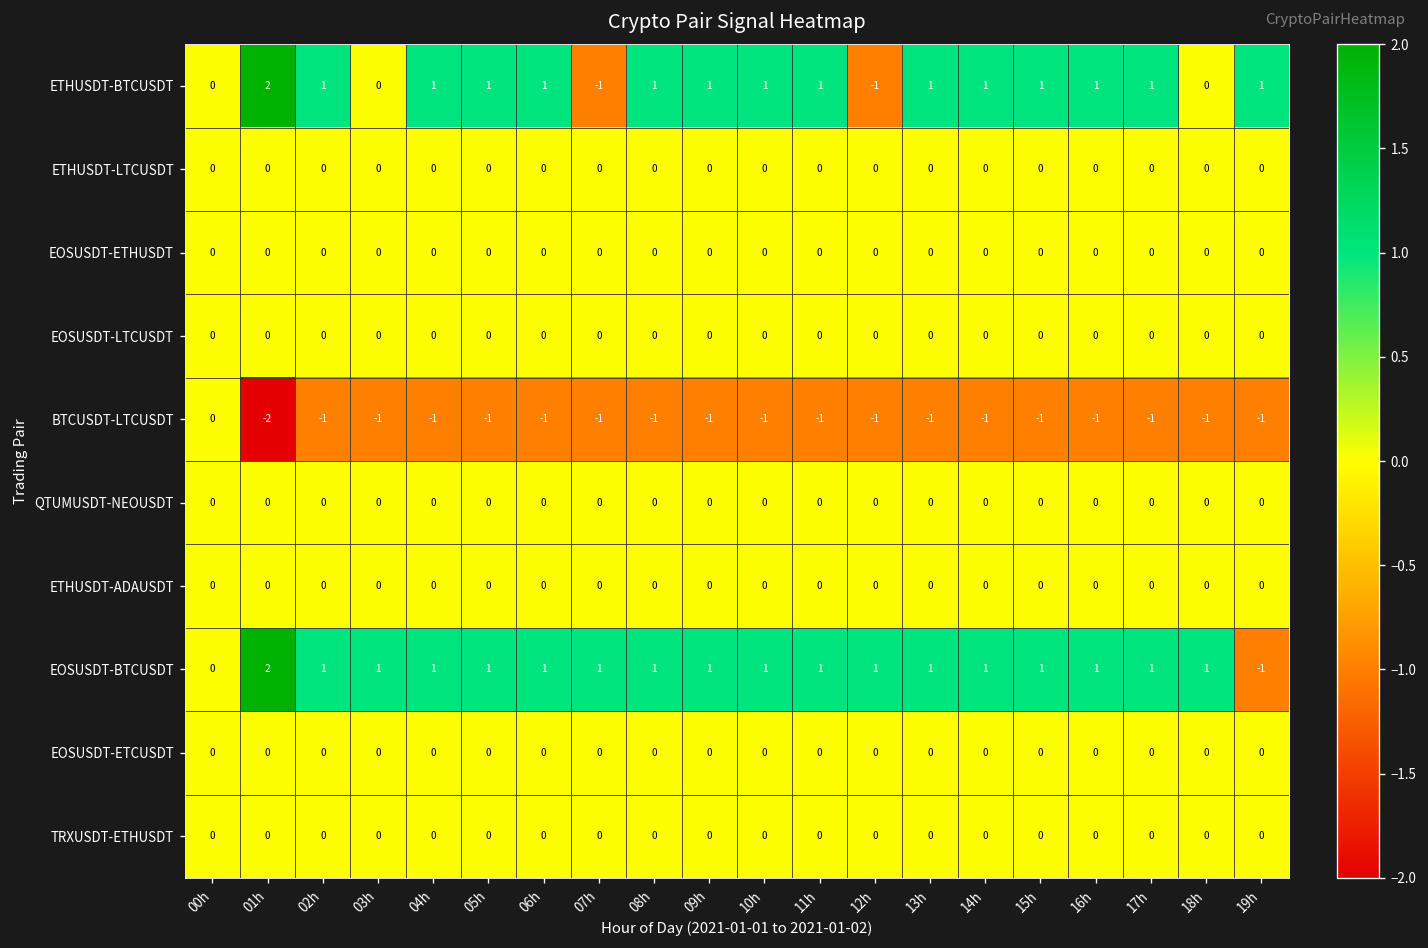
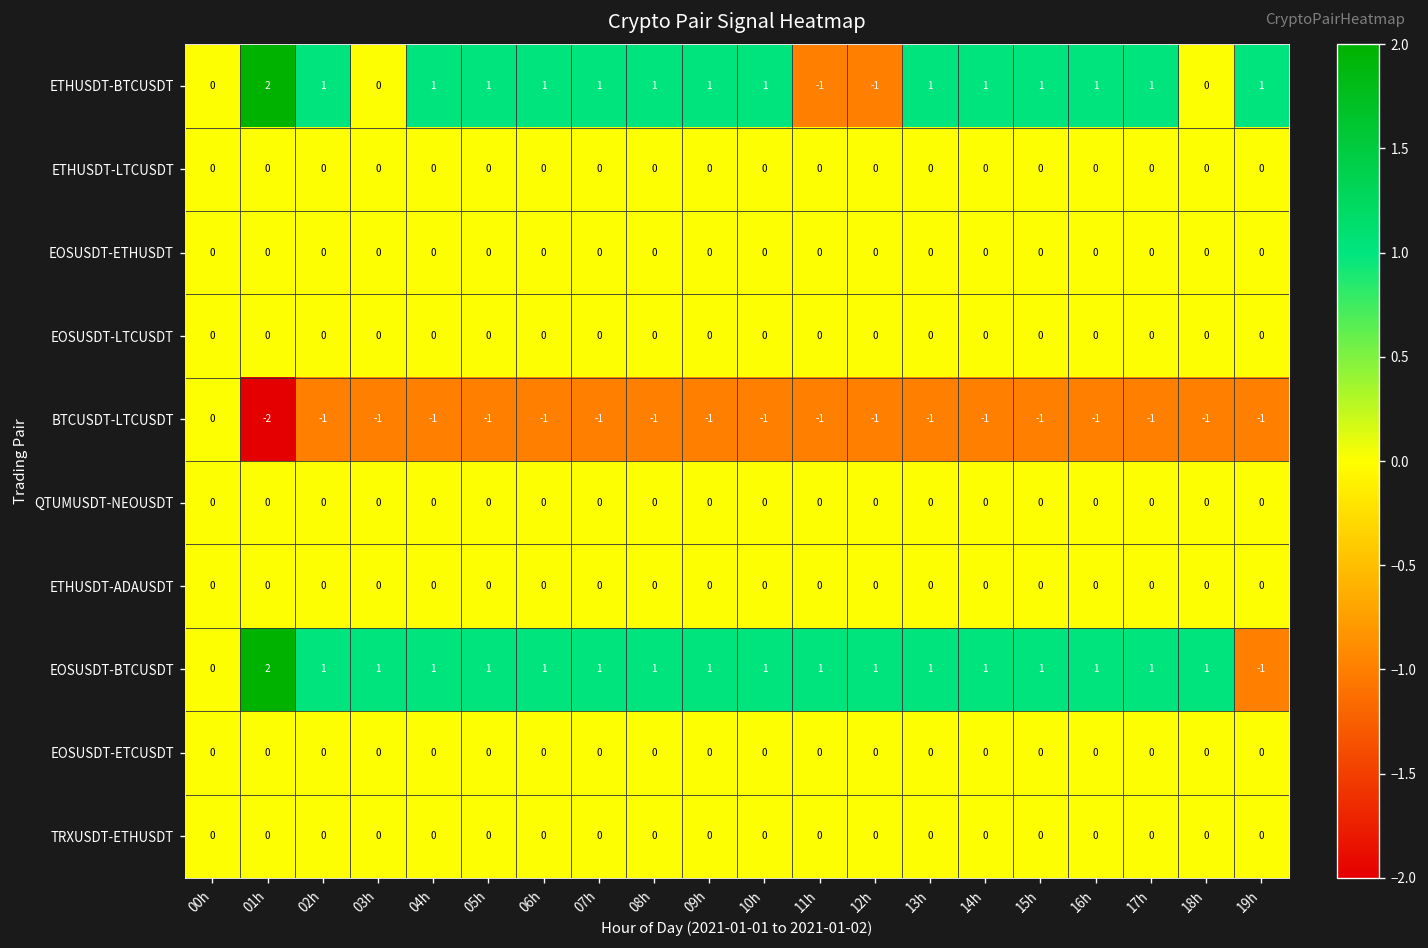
ETHUSDT-BTCUSDT, 07h: -1 -> 1
ETHUSDT-BTCUSDT, 11h: 1 -> -1
